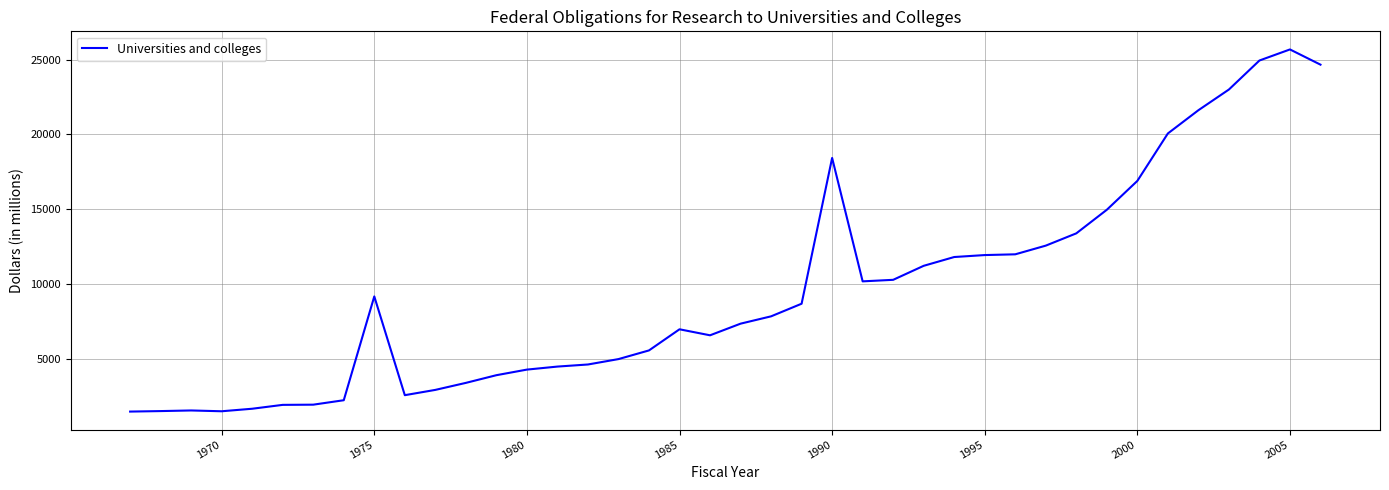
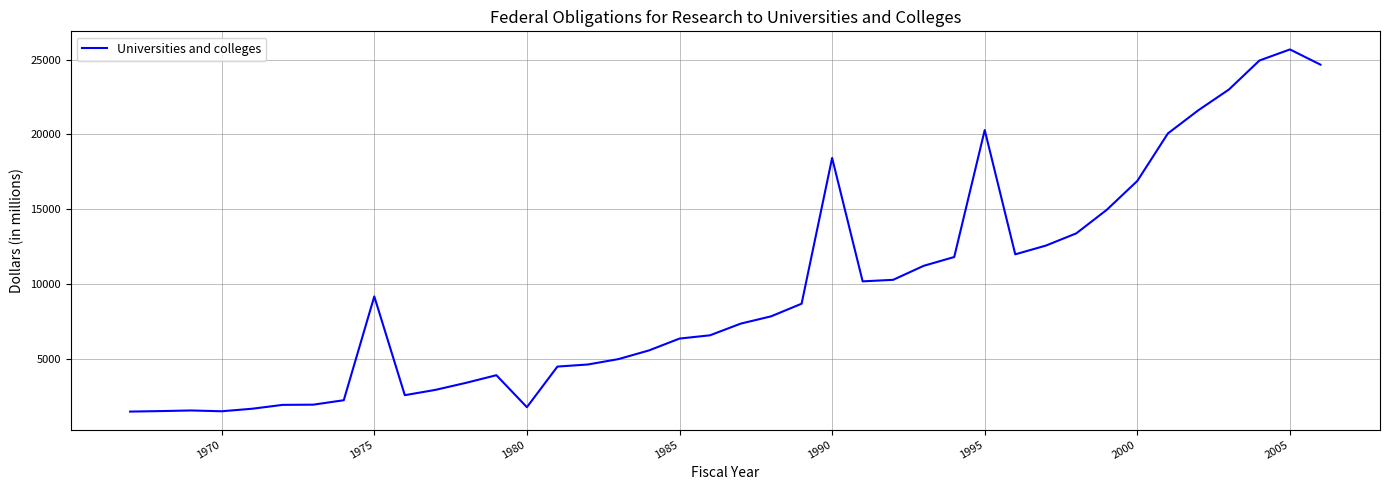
1980: 4300 -> 1700
1985: 7000 -> 6300
1995: 11900 -> 20300
